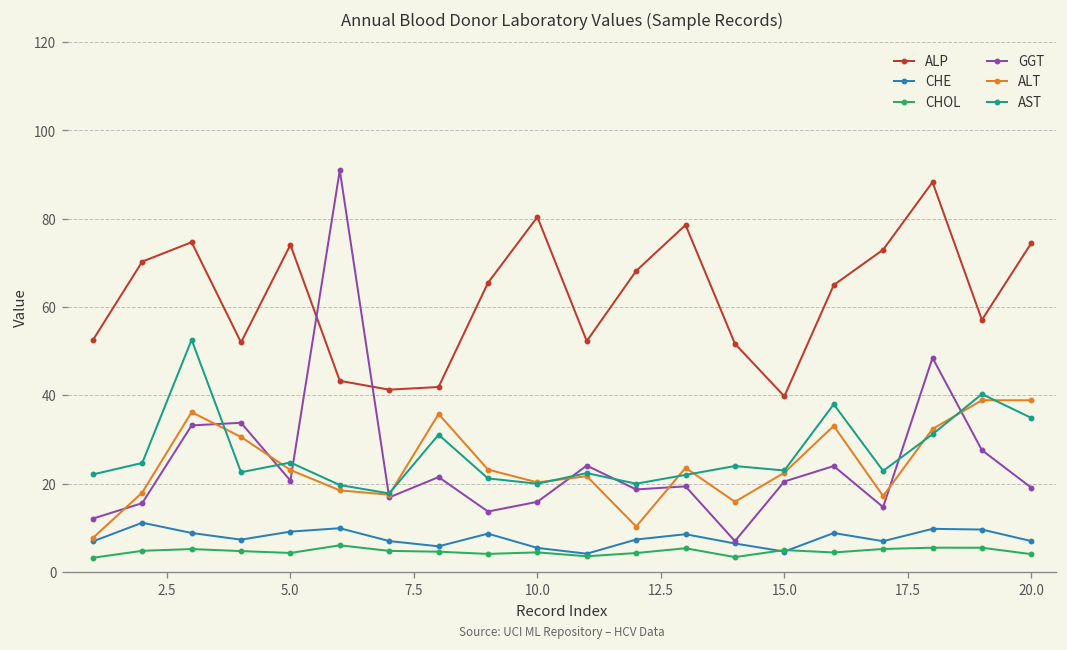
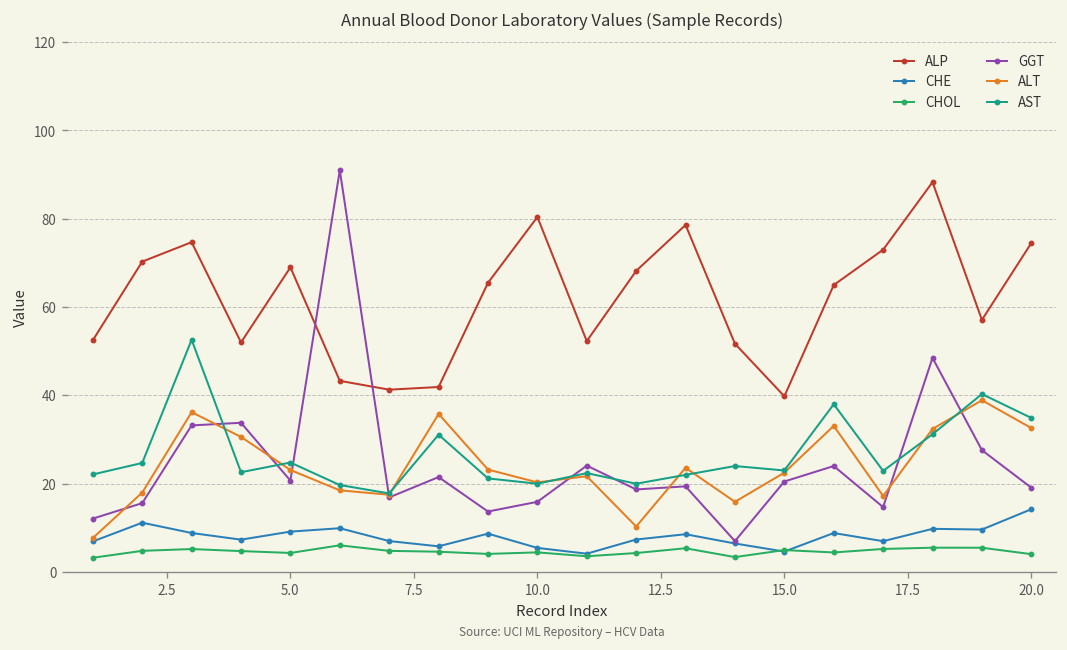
ALP, 5.0: 74 -> 69
CHE, 20.0: 7 -> 14
ALT, 20.0: 39 -> 33
